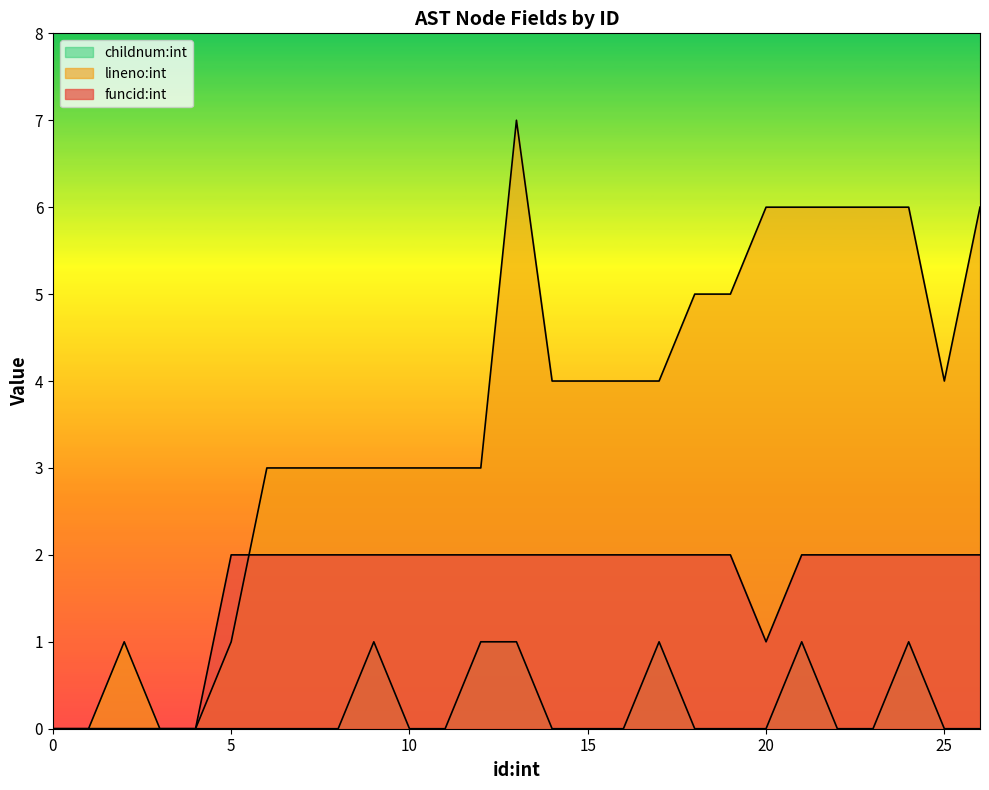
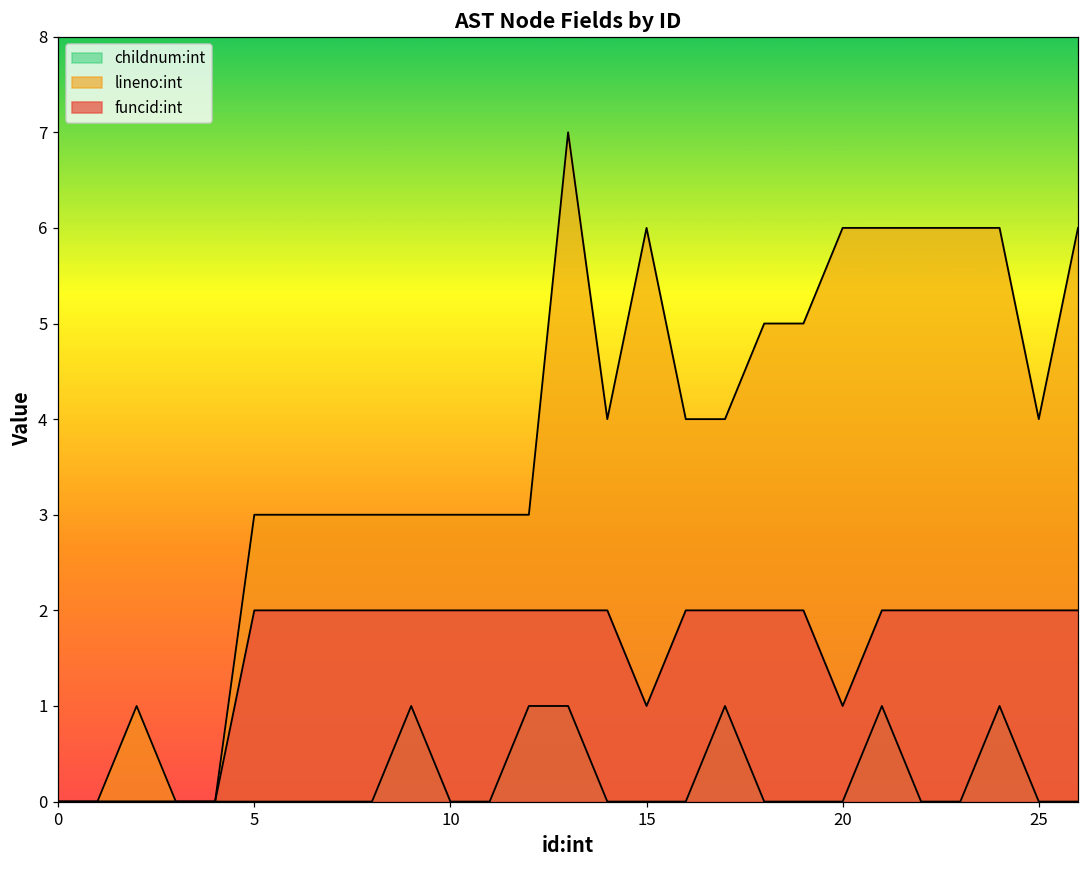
lineno:int, 5: 1 -> 3
lineno:int, 15: 4 -> 6
funcid:int, 15: 2 -> 1
